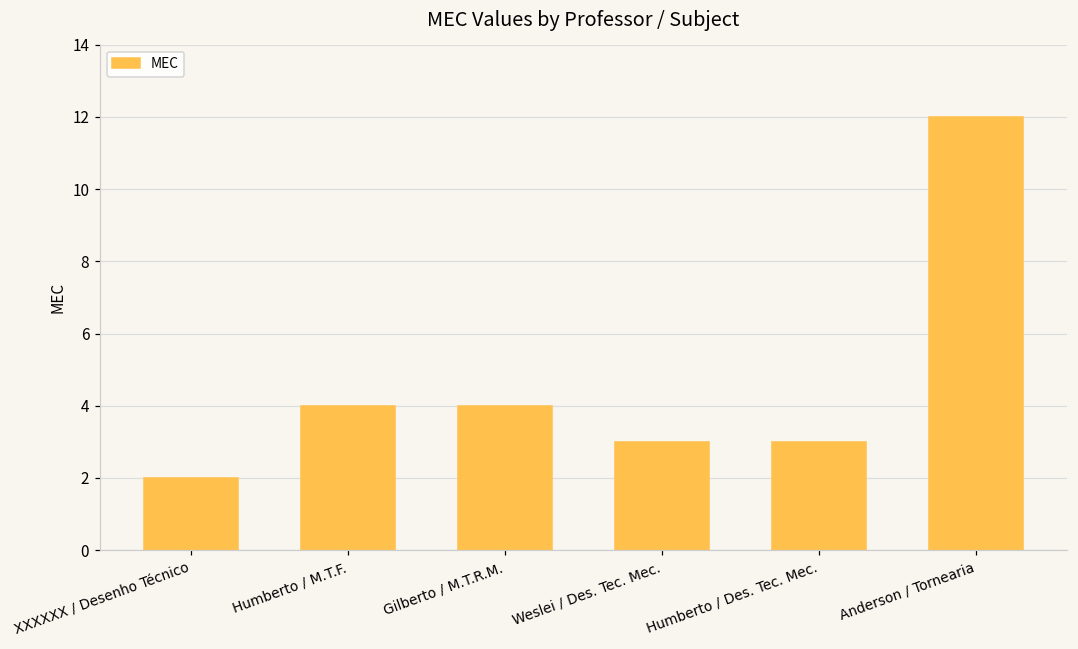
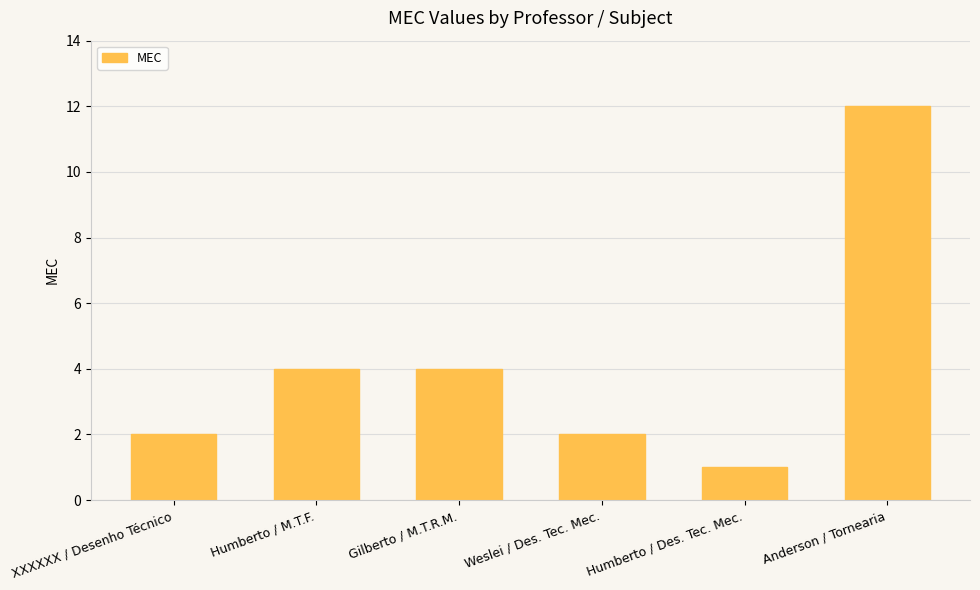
Weslei / Des. Tec. Mec.: 3 -> 2
Humberto / Des. Tec. Mec.: 3 -> 1
